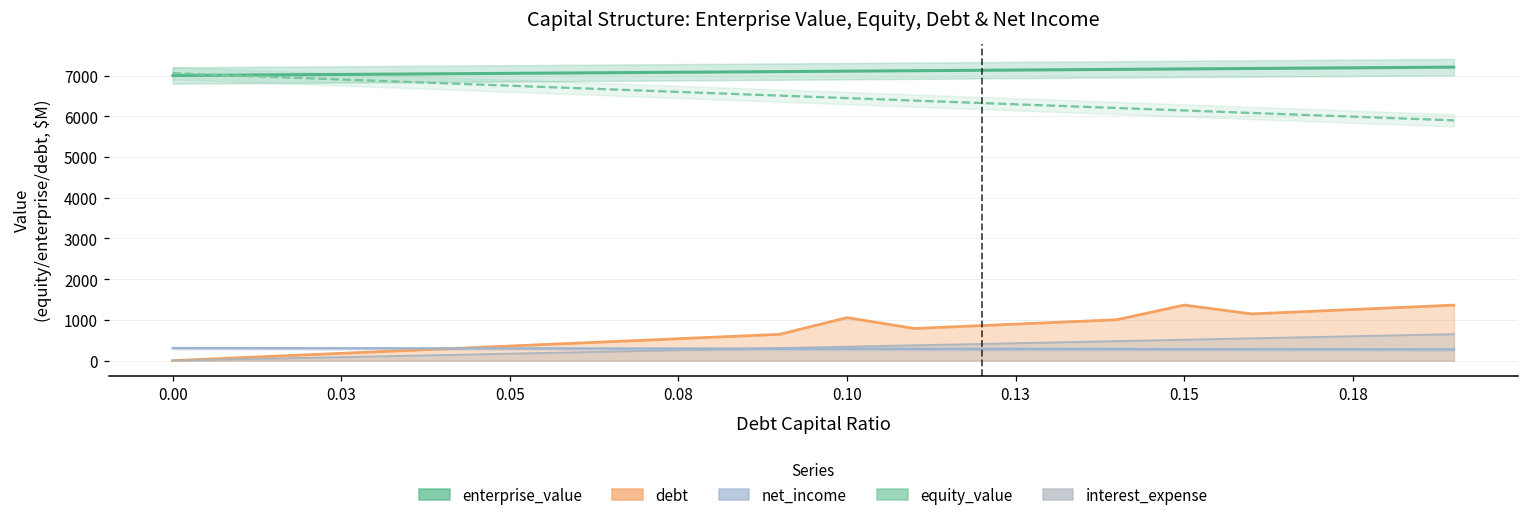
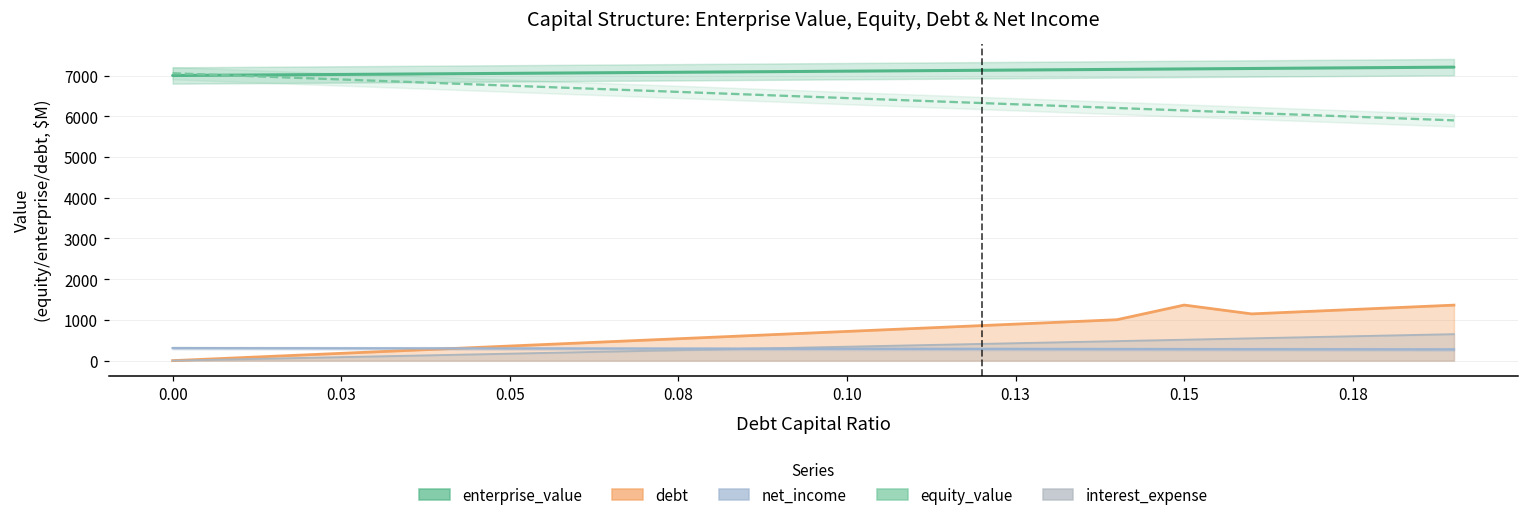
debt, 0.10: 1100 -> 700
